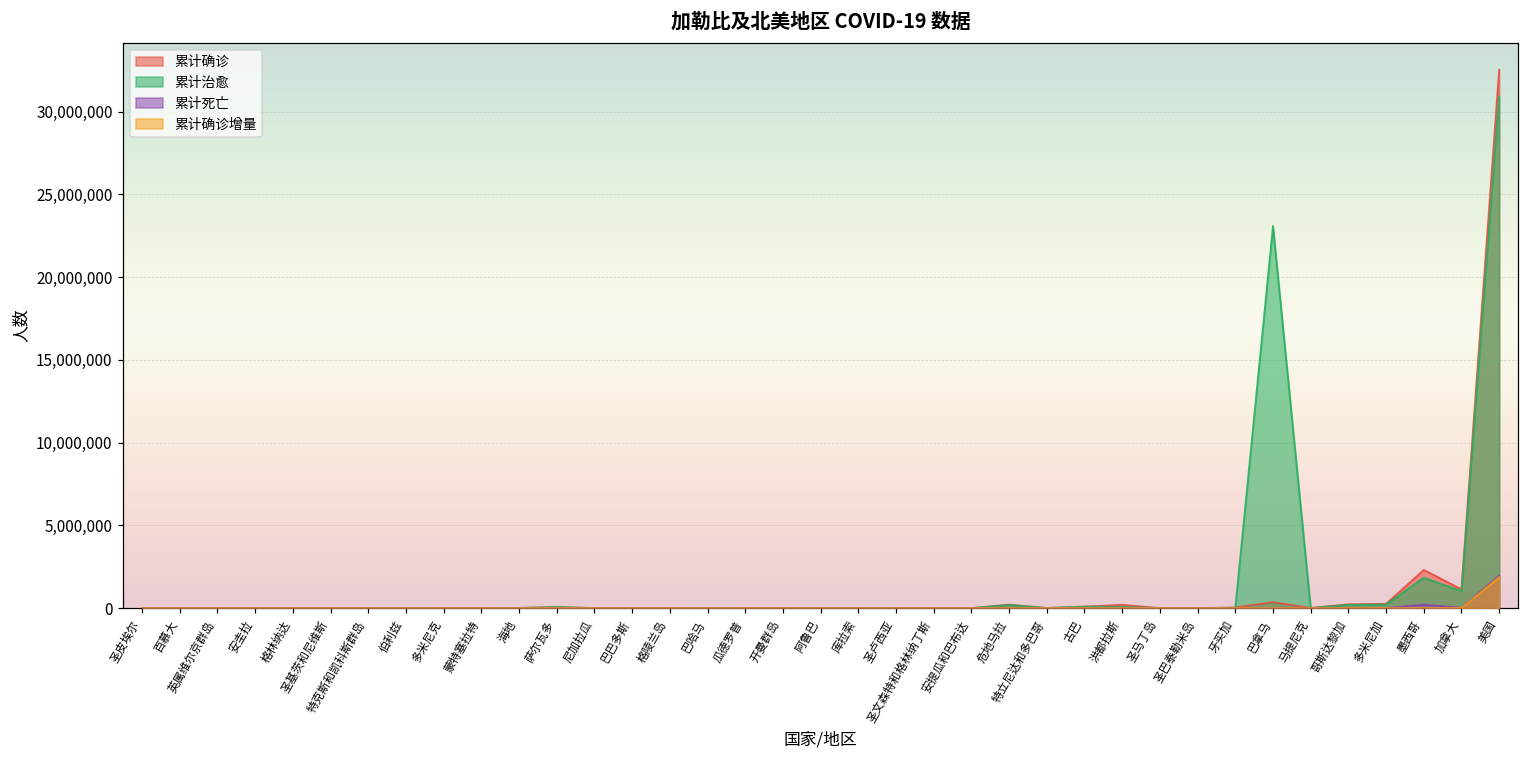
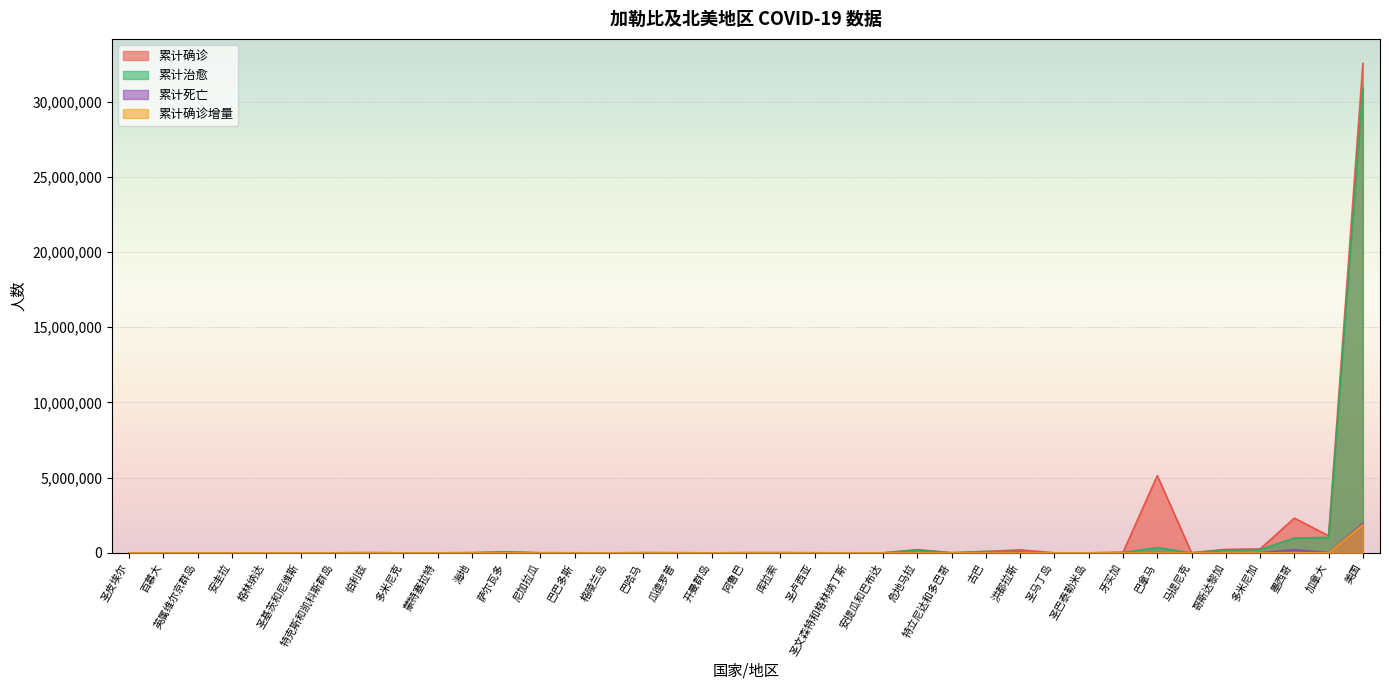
累计确诊, 巴拿马: 400,000 -> 5,100,000
累计治愈, 巴拿马: 23,100,000 -> 400,000
累计治愈, 墨西哥: 1,800,000 -> 1,000,000
